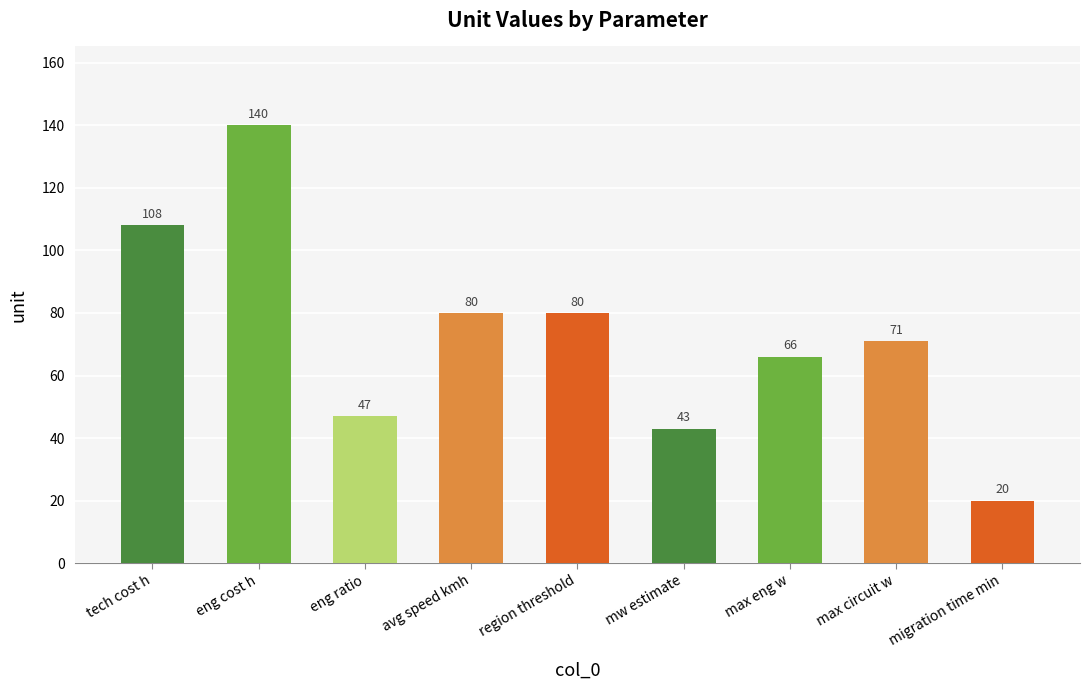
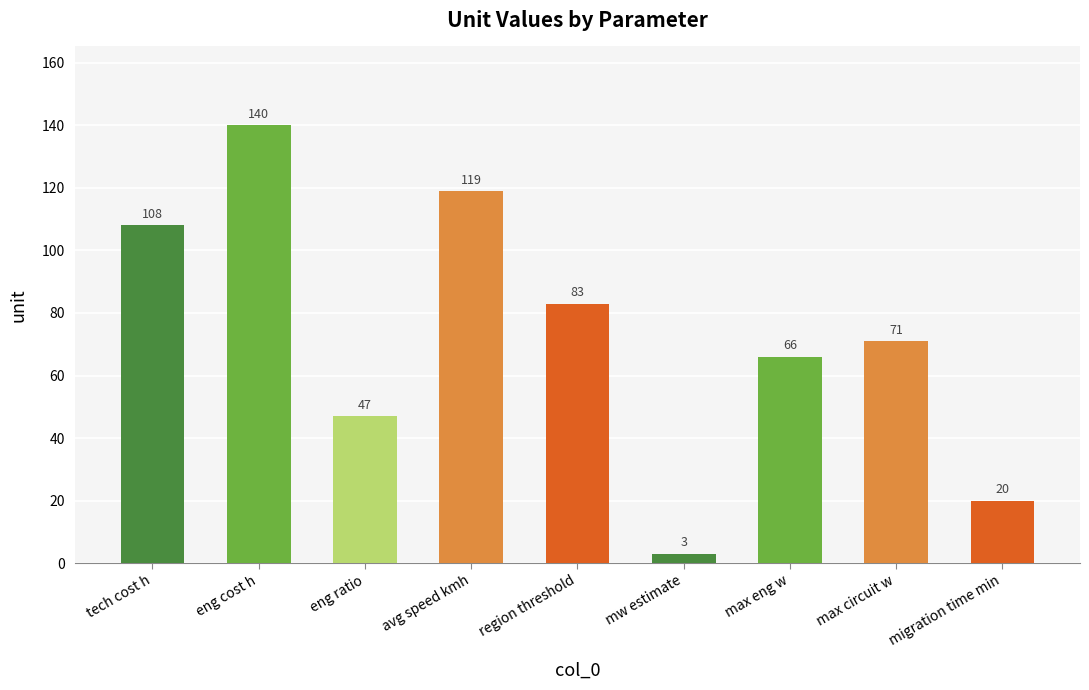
avg speed kmh: 80 -> 119
region threshold: 80 -> 83
mw estimate: 43 -> 3
